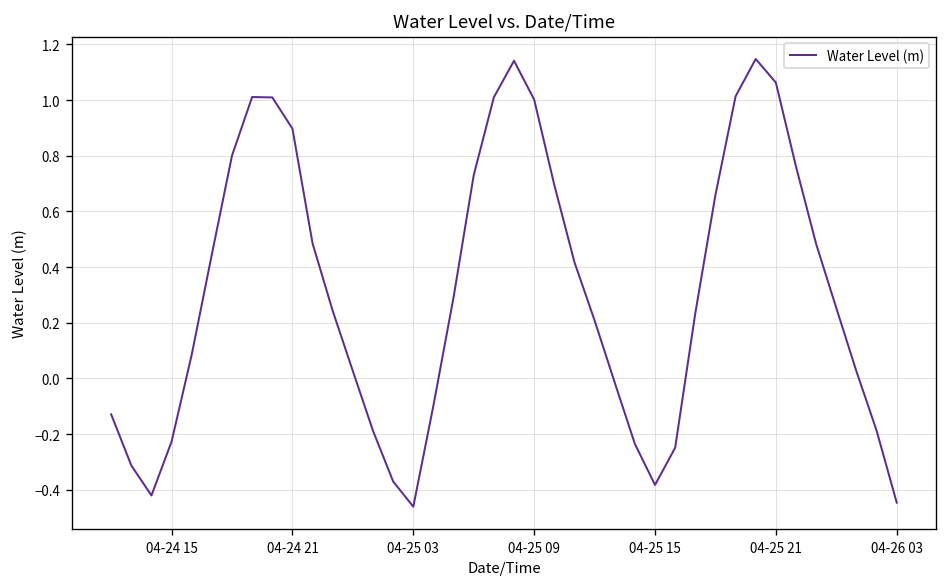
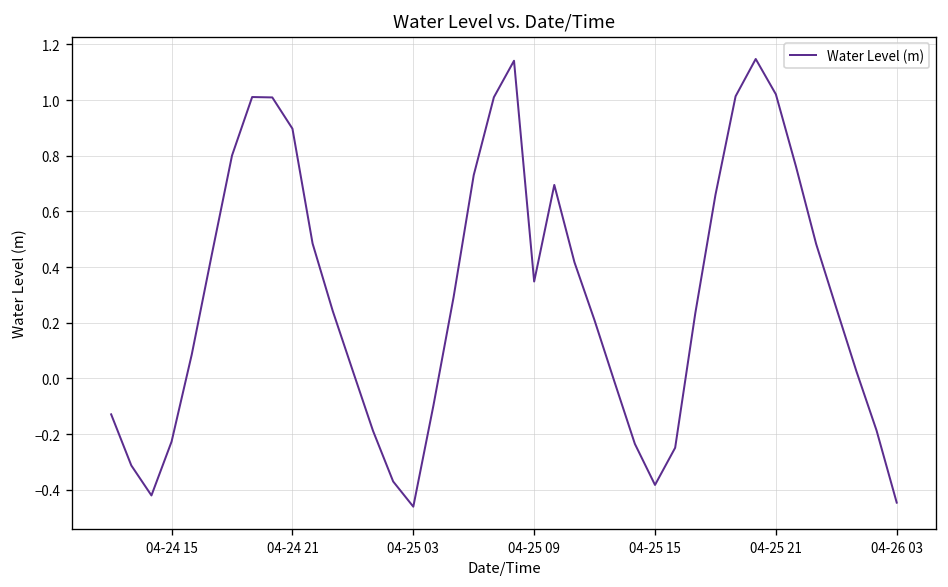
04-25 09: 1.00 -> 0.35
04-25 21: 1.06 -> 1.02
